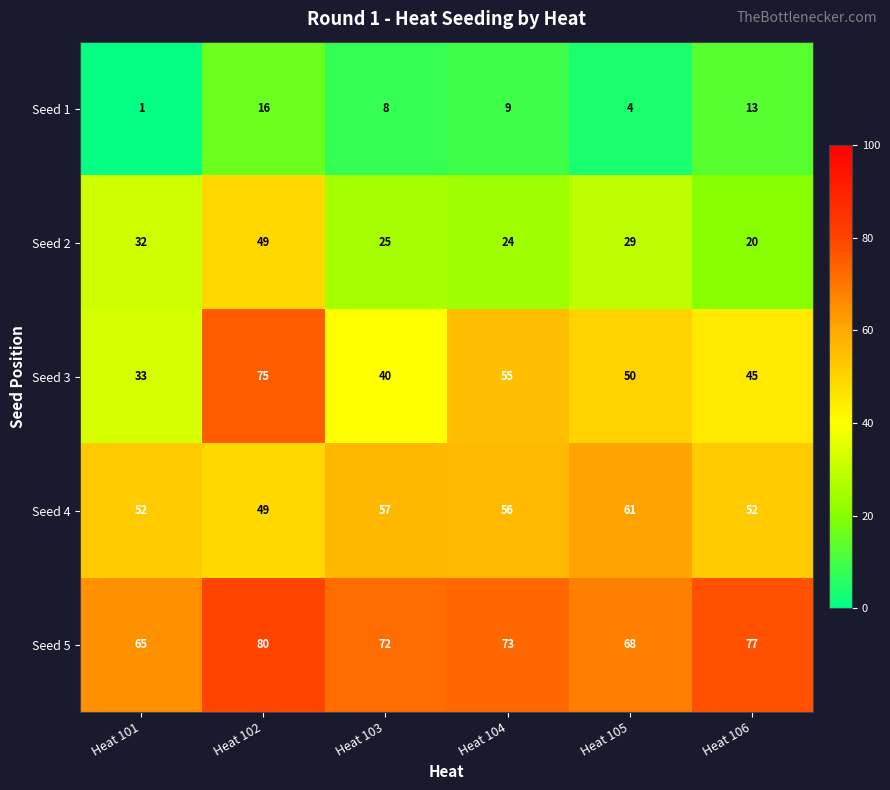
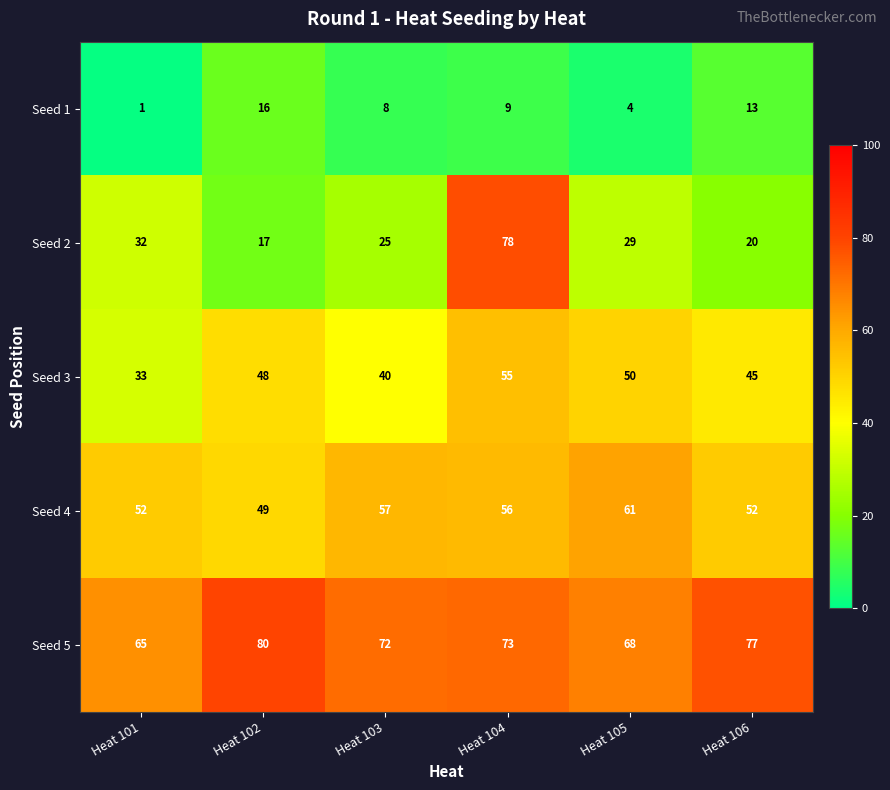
Seed 2, Heat 102: 49 -> 17
Seed 2, Heat 104: 24 -> 78
Seed 3, Heat 102: 75 -> 48
